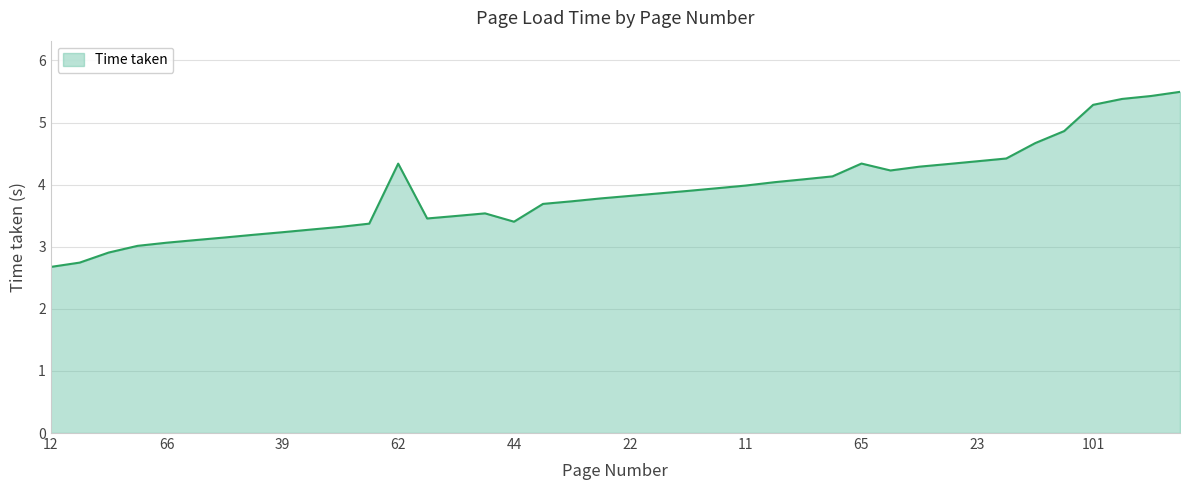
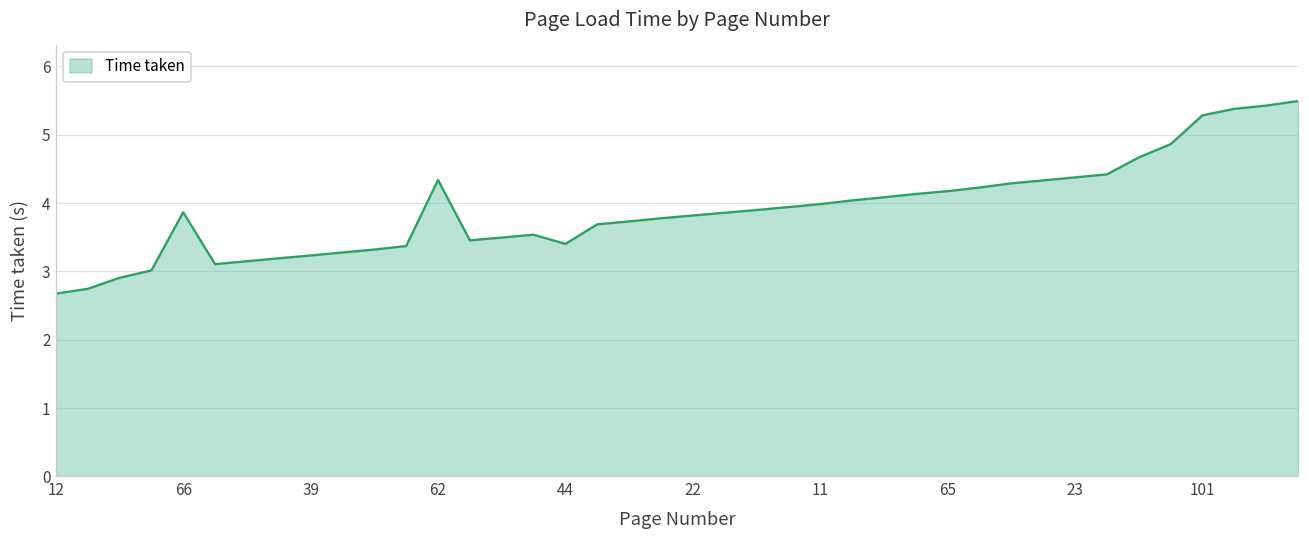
66: 3.1 -> 3.9
65: 4.3 -> 4.2
